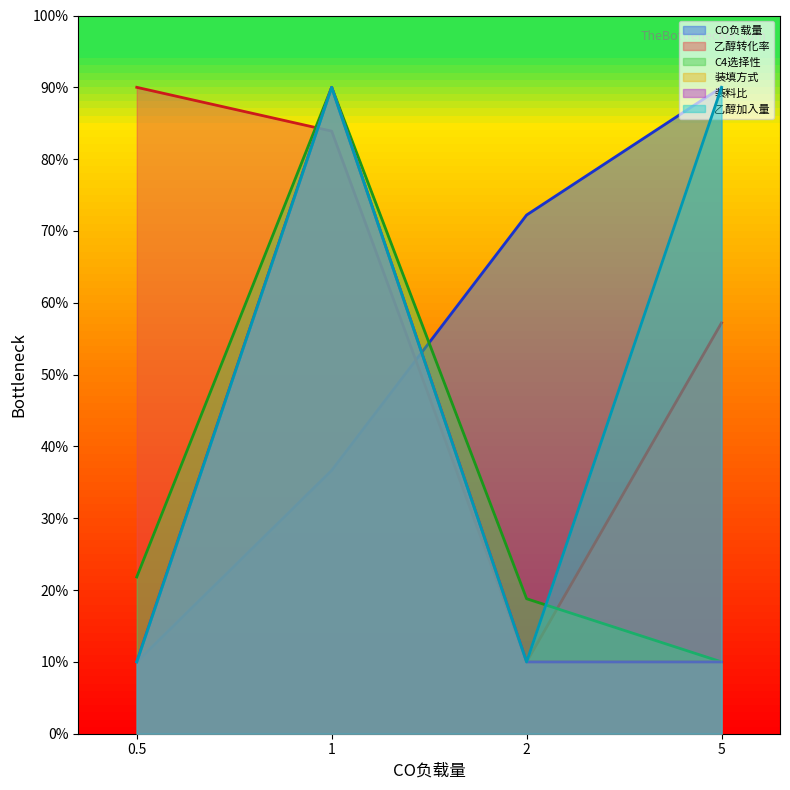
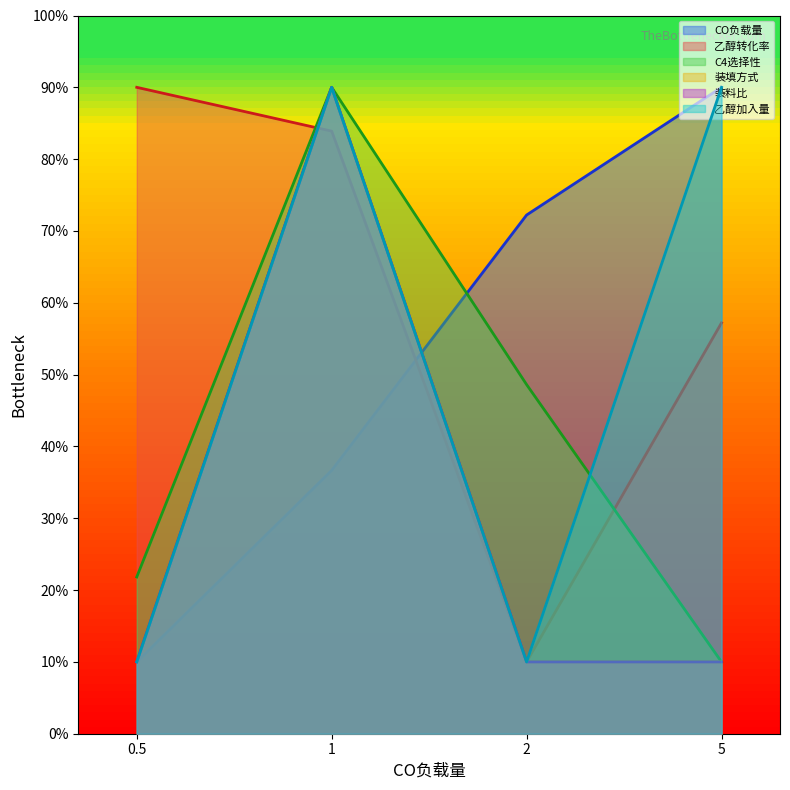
C4选择性, 2: 19% -> 49%
